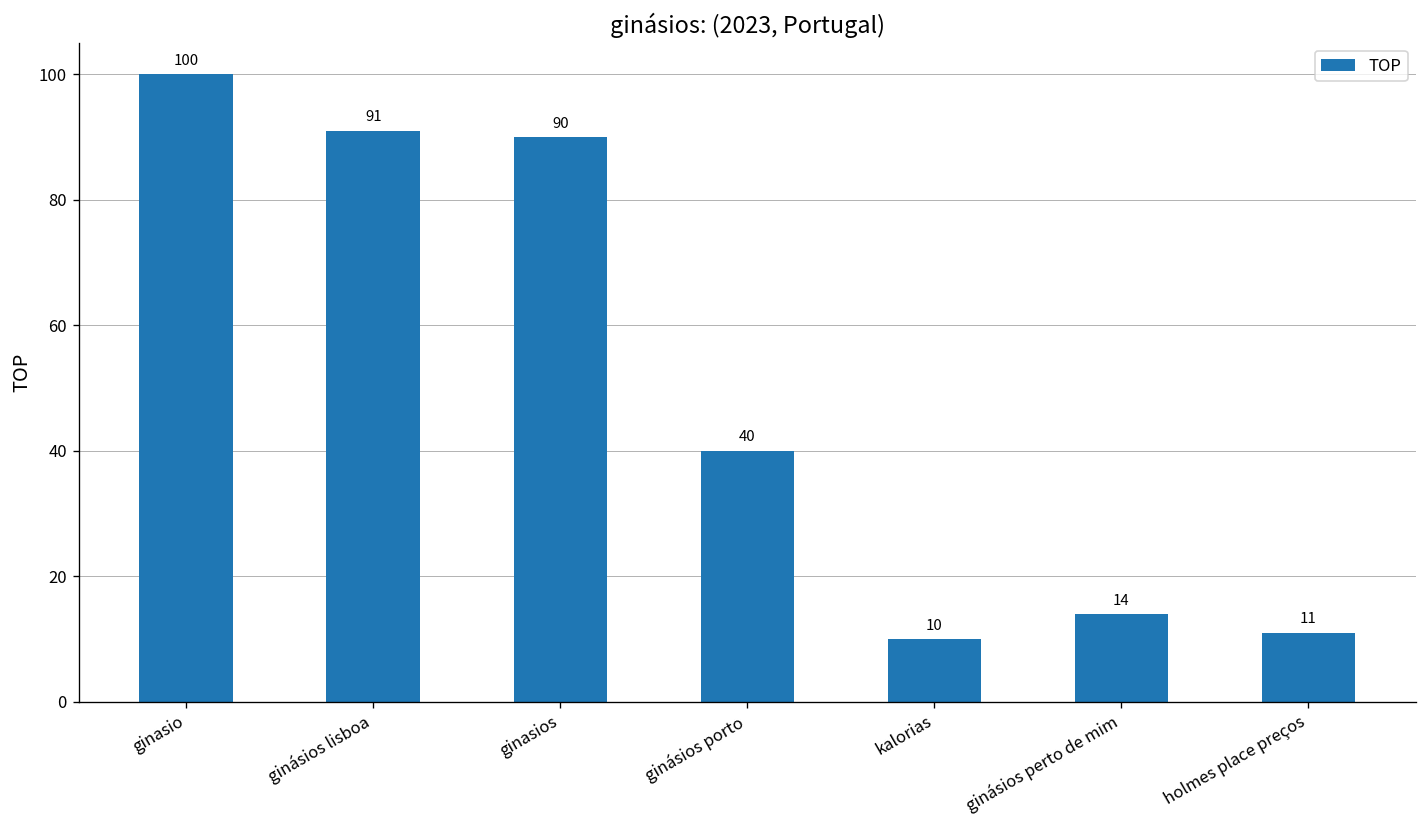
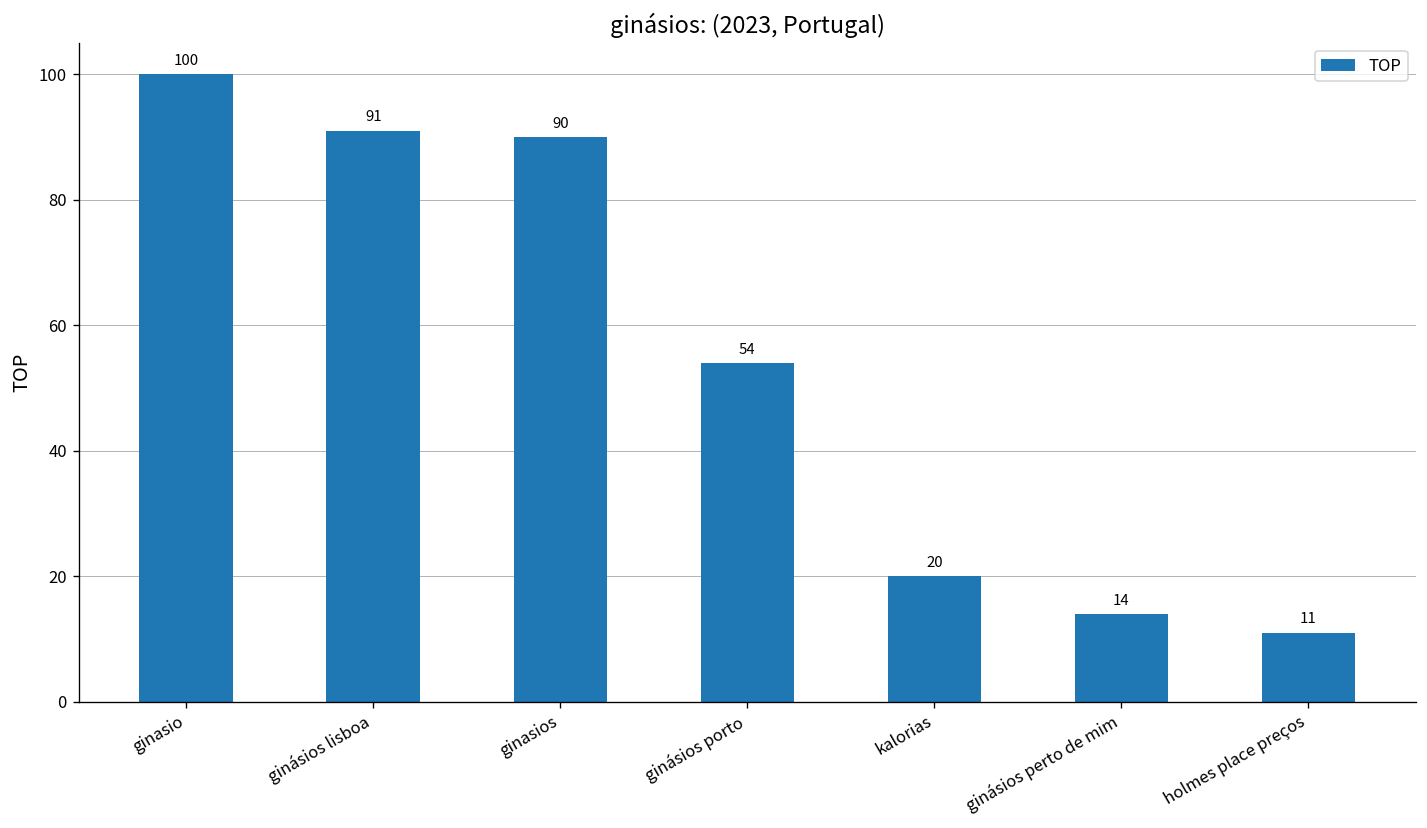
ginásios porto: 40 -> 54
kalorias: 10 -> 20
